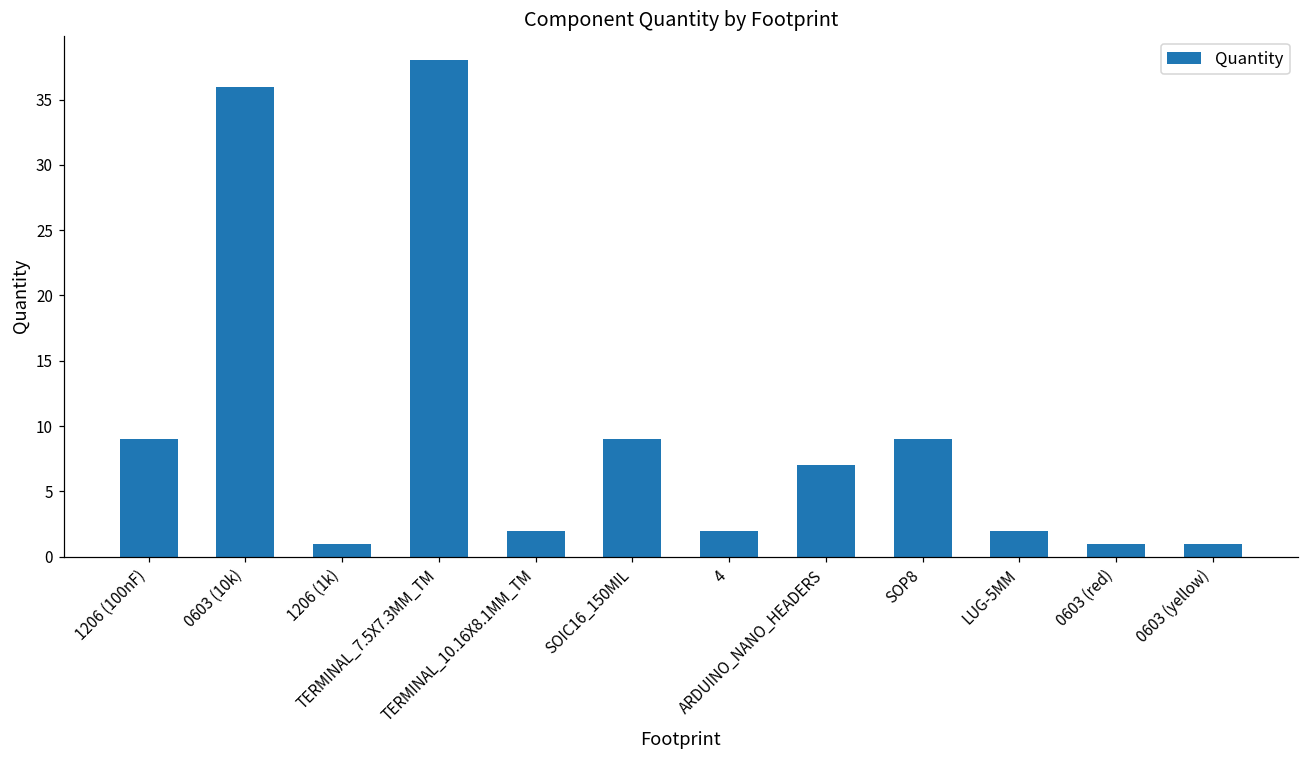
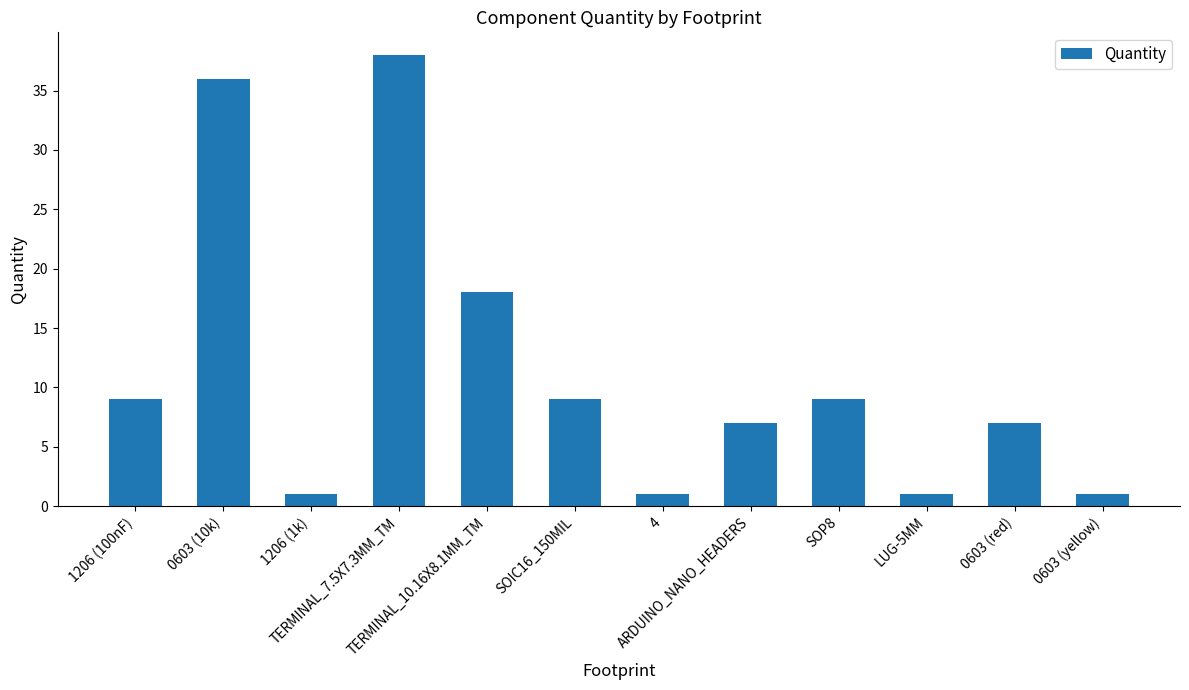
TERMINAL_10.16X8.1MM_TM: 2 -> 18
4: 2 -> 1
LUG-5MM: 2 -> 1
0603 (red): 1 -> 7
